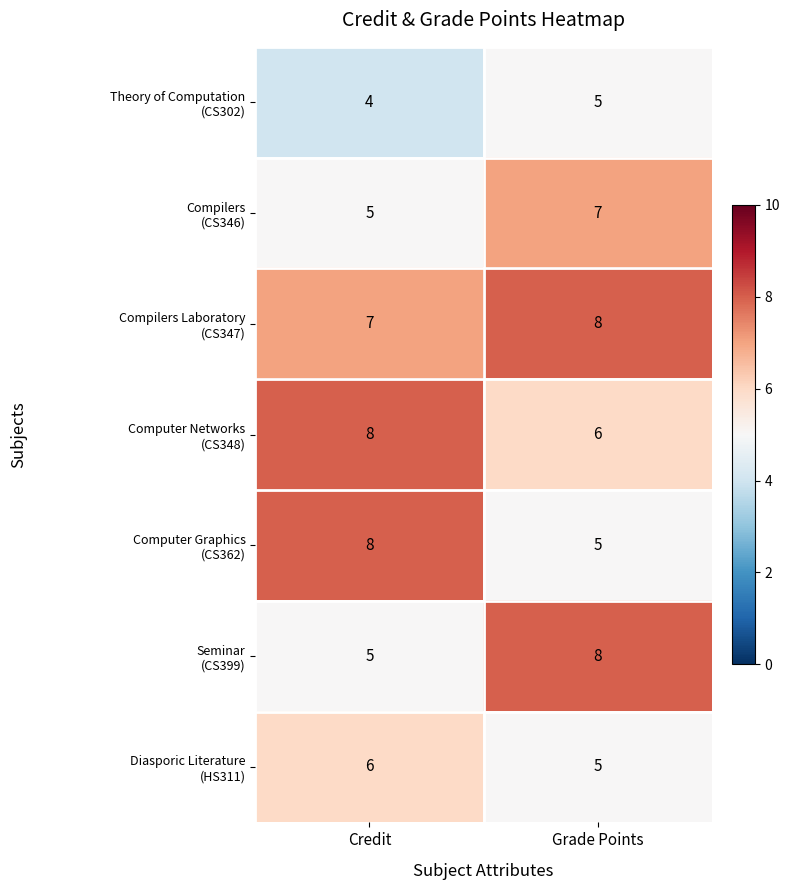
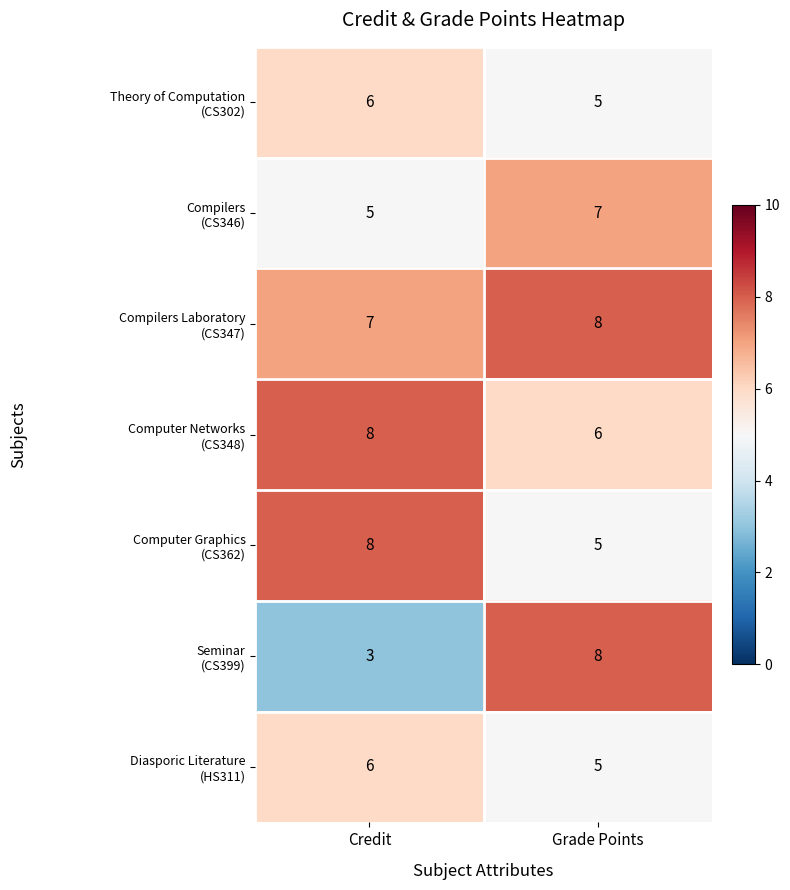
Theory of Computation (CS302), Credit: 4 -> 6
Seminar (CS399), Credit: 5 -> 3
